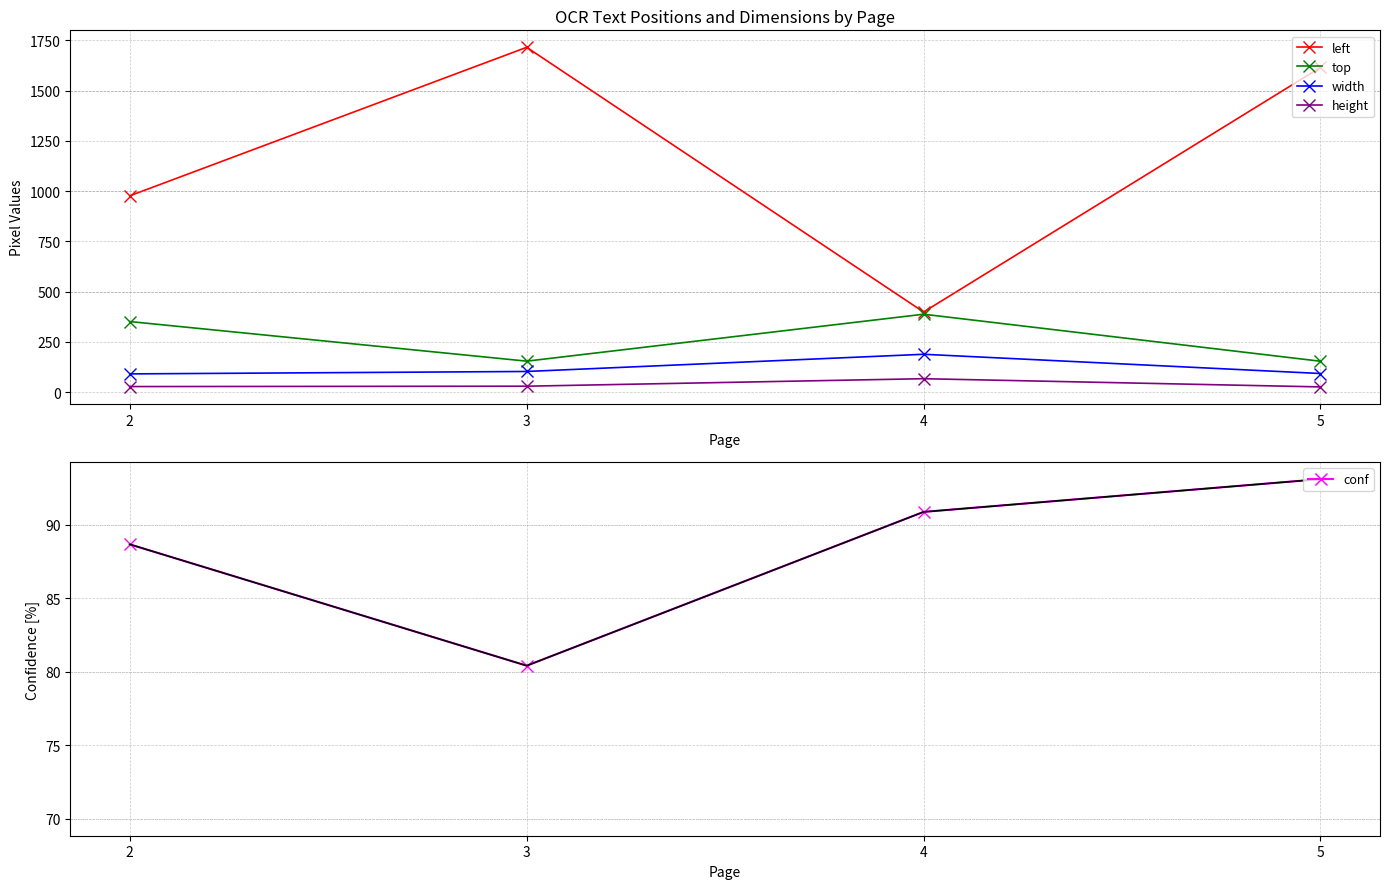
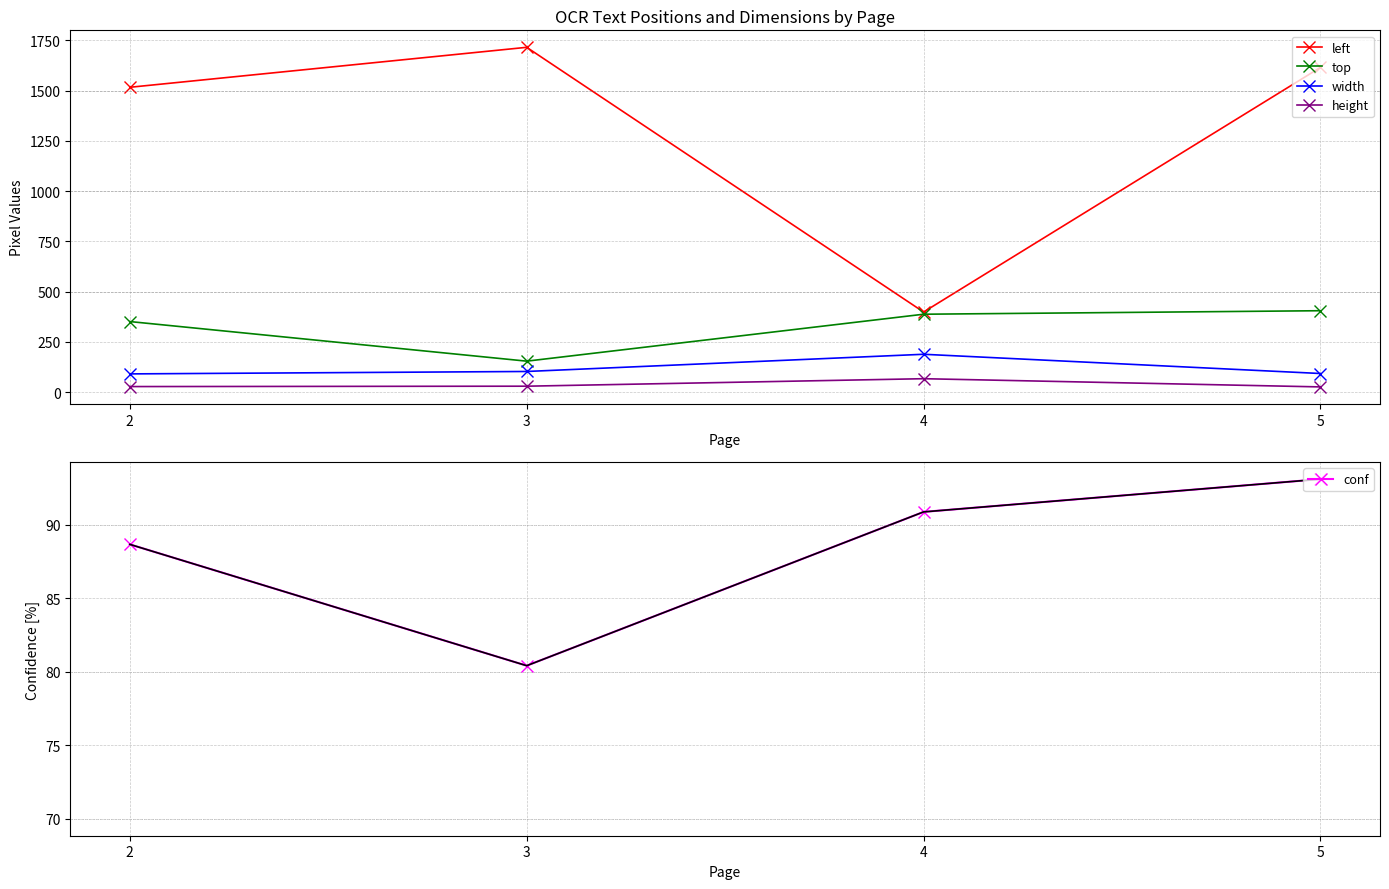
OCR Text Positions and Dimensions by Page, left, 2: 980 -> 1520
OCR Text Positions and Dimensions by Page, top, 5: 150 -> 400
